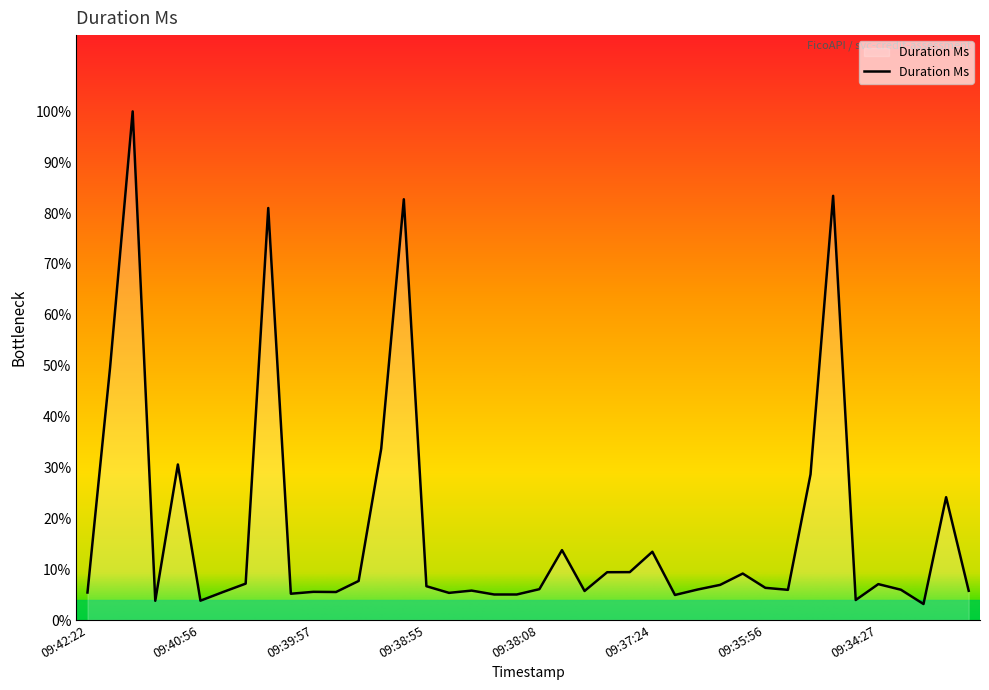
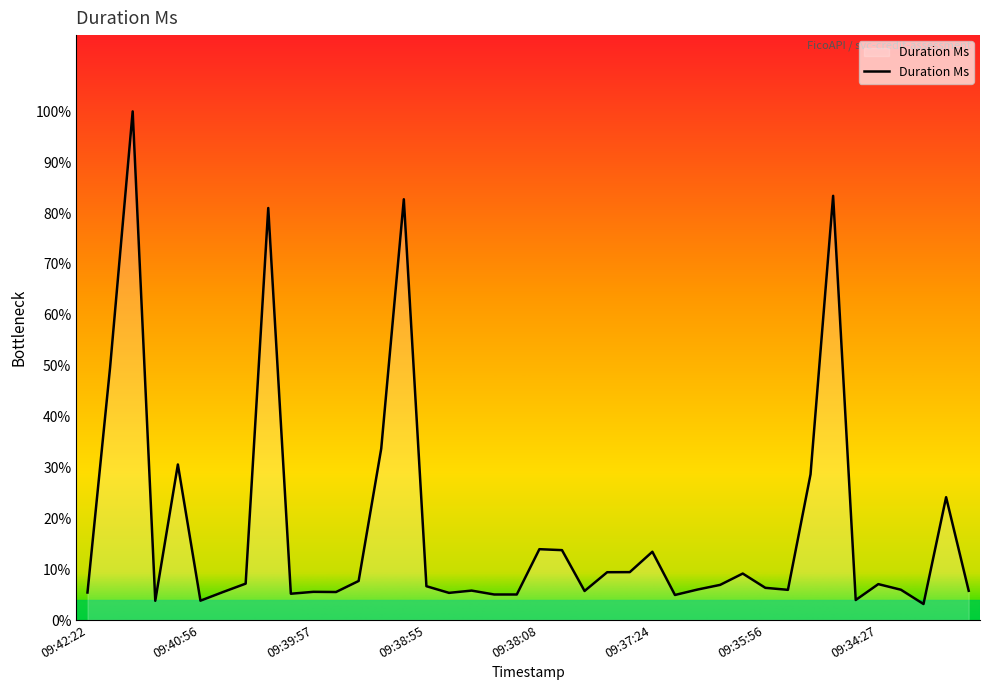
09:38:08: 6% -> 14%
